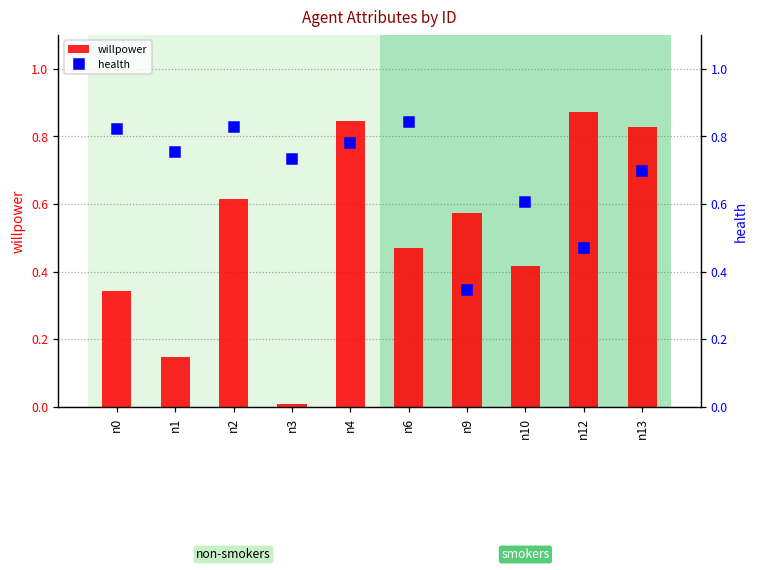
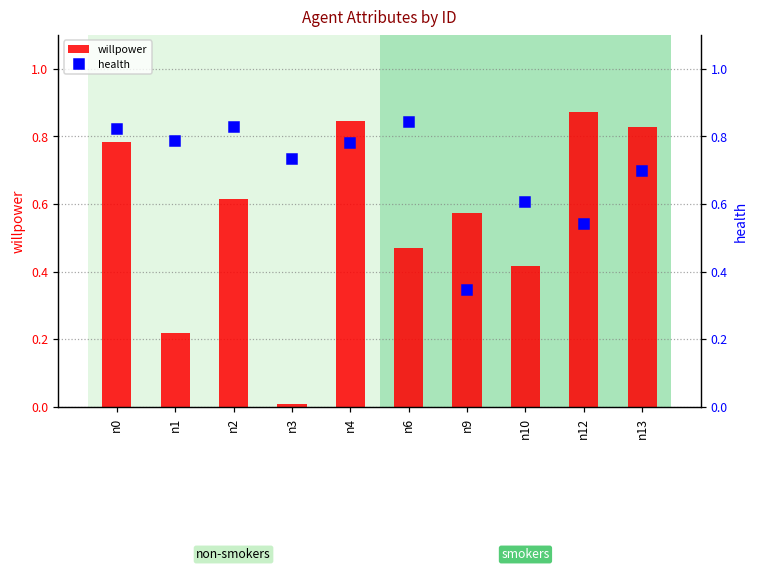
willpower, n0: 0.34 -> 0.78
willpower, n1: 0.15 -> 0.22
health, n1: 0.75 -> 0.79
health, n12: 0.47 -> 0.54
